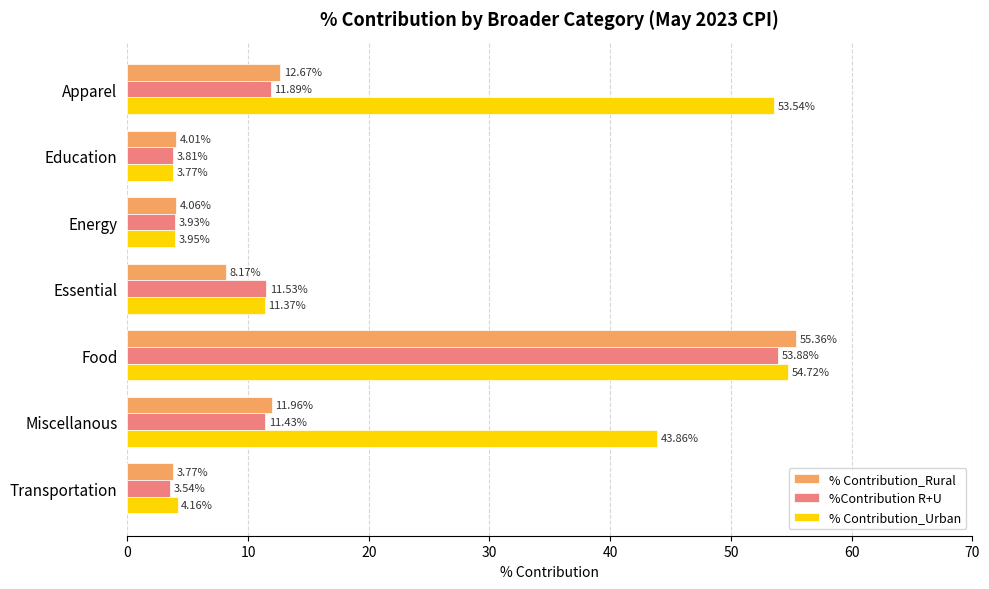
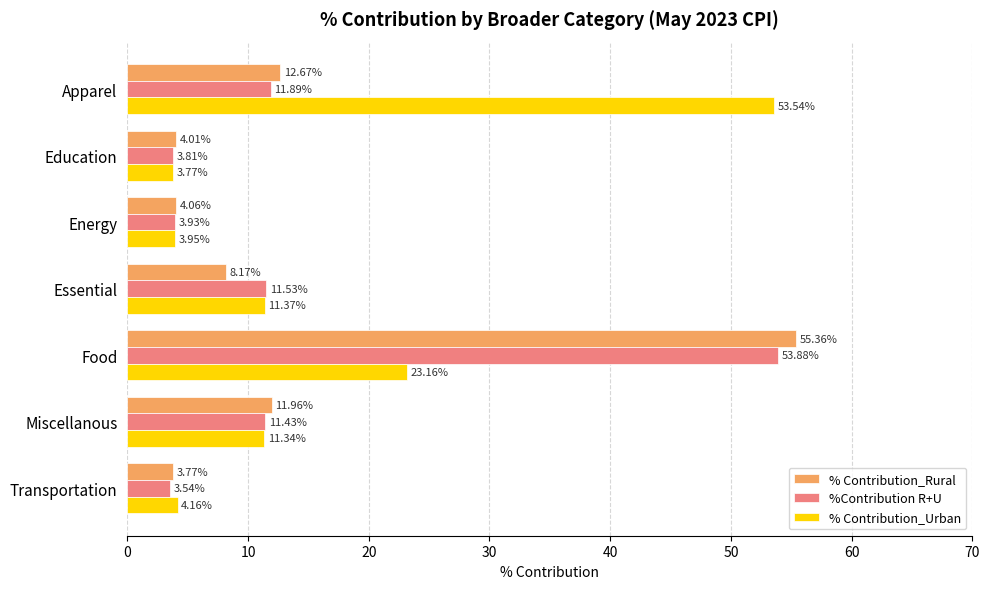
% Contribution_Urban, Food: 54.72% -> 23.16%
% Contribution_Urban, Miscellanous: 43.86% -> 11.34%
